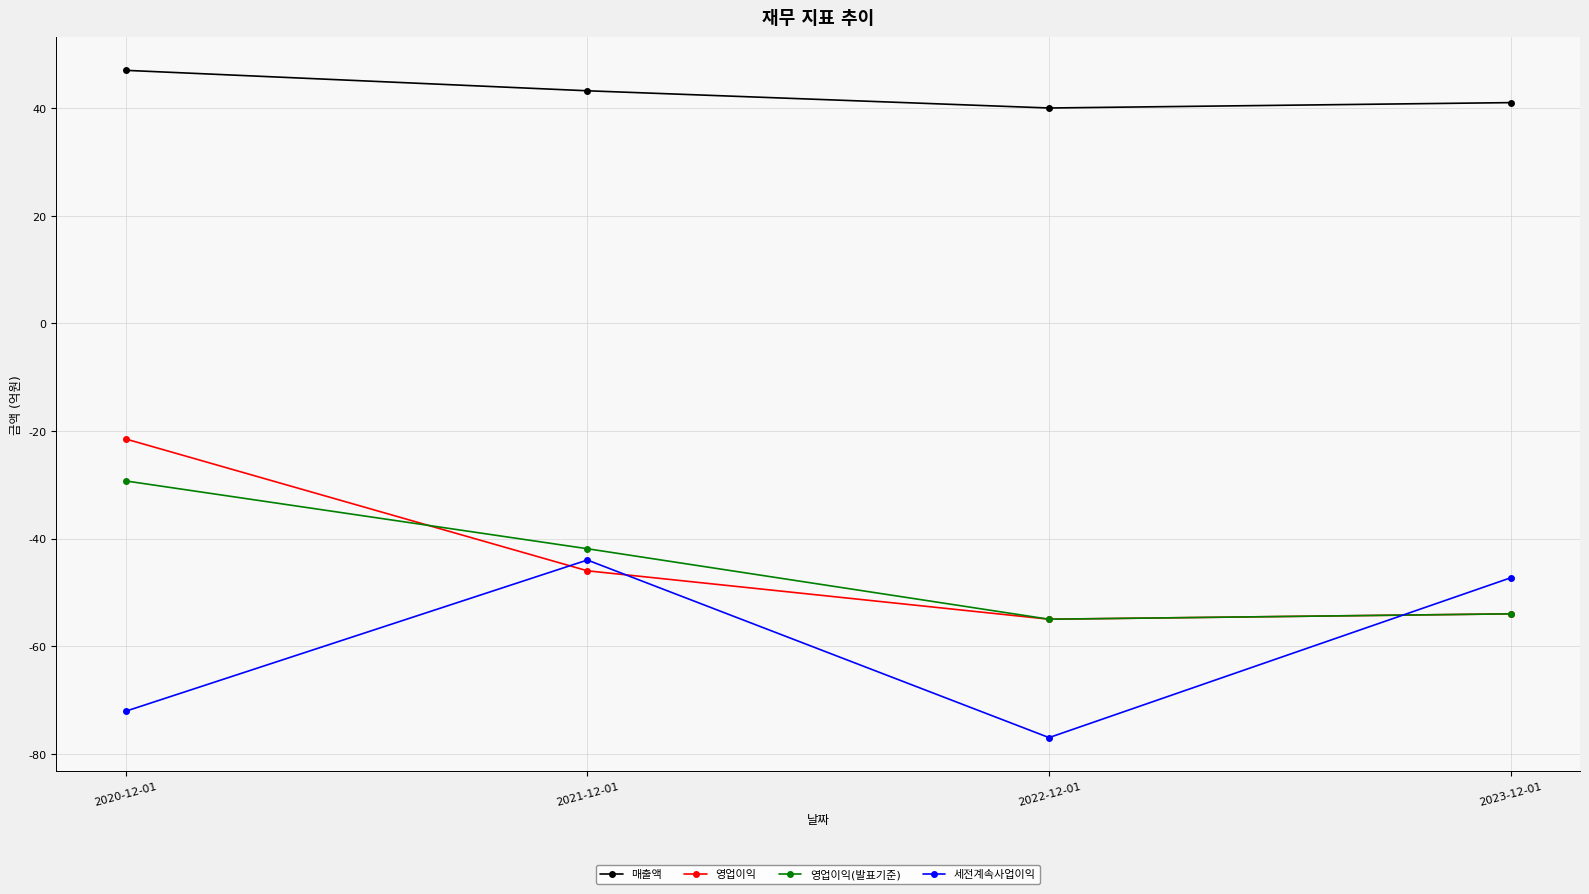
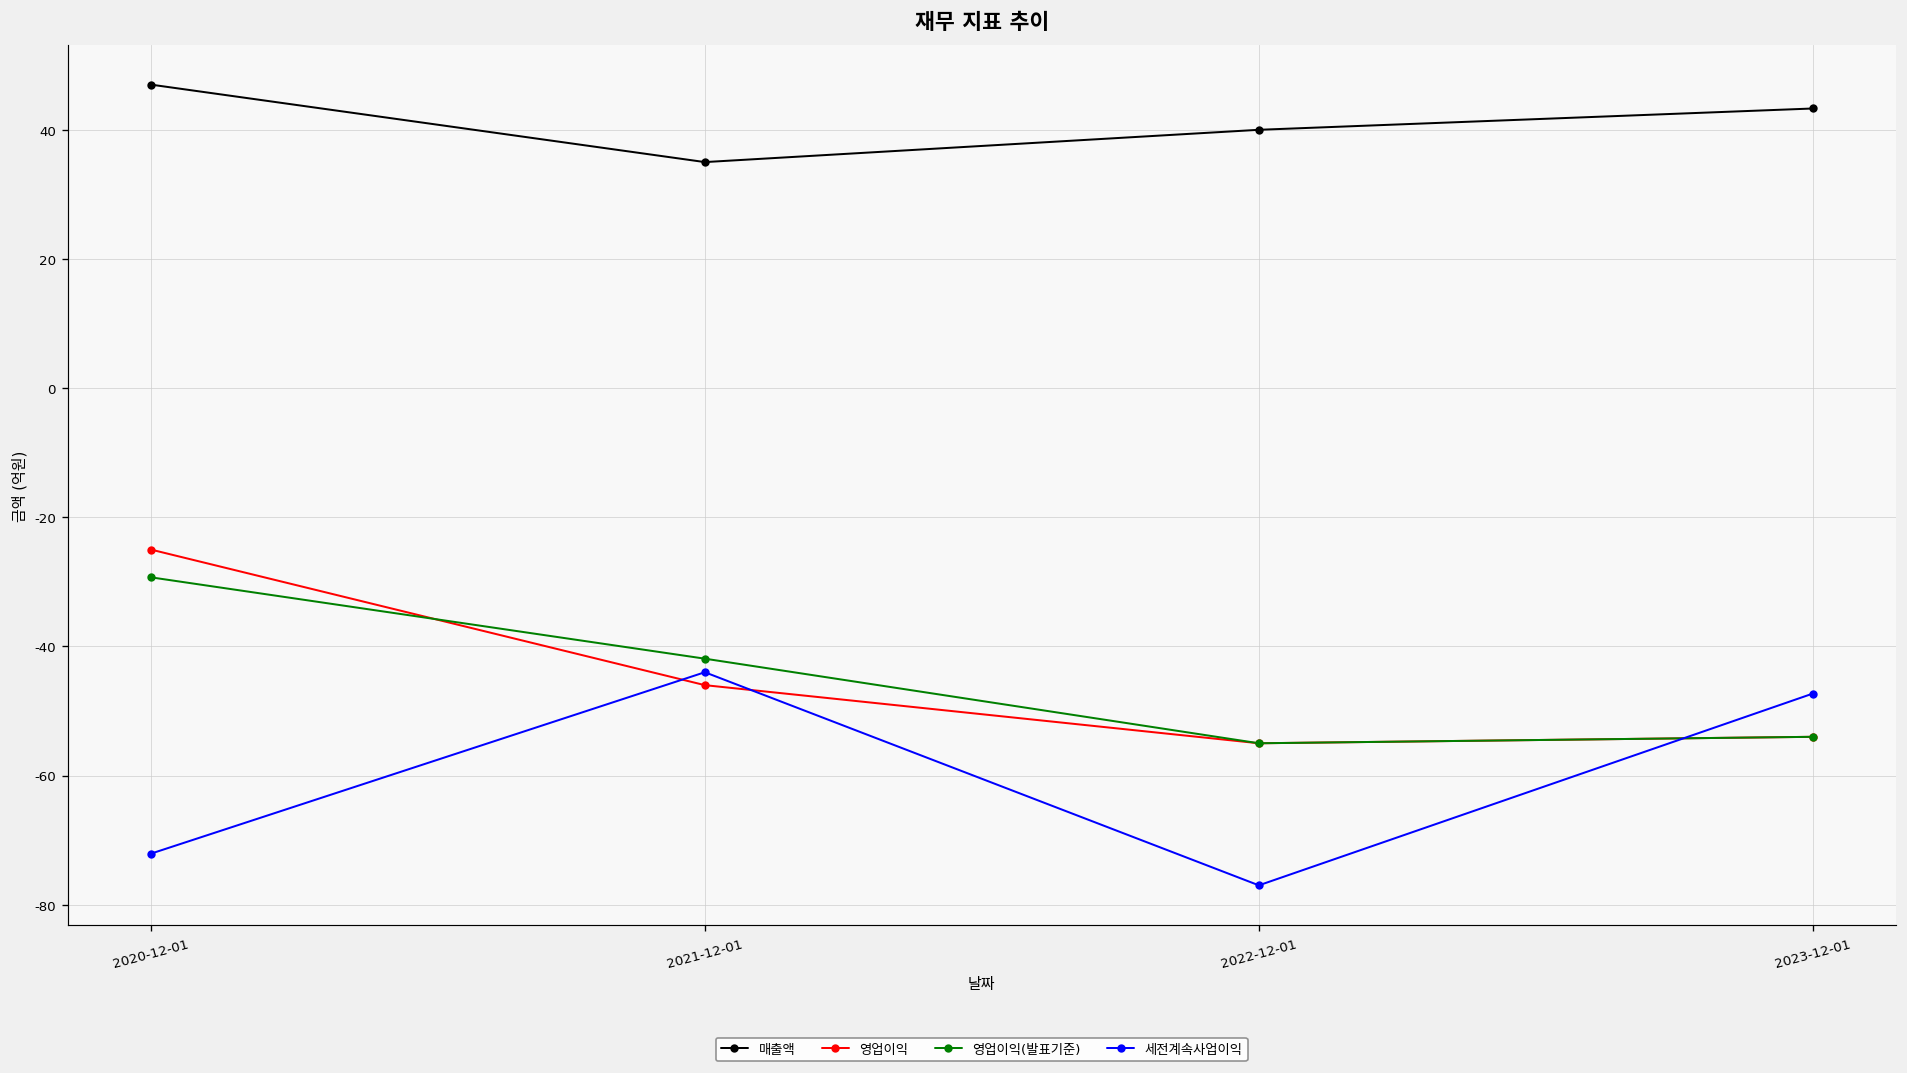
영업이익, 2020-12-01: -22 -> -25
매출액, 2021-12-01: 43 -> 35
매출액, 2023-12-01: 41 -> 43
